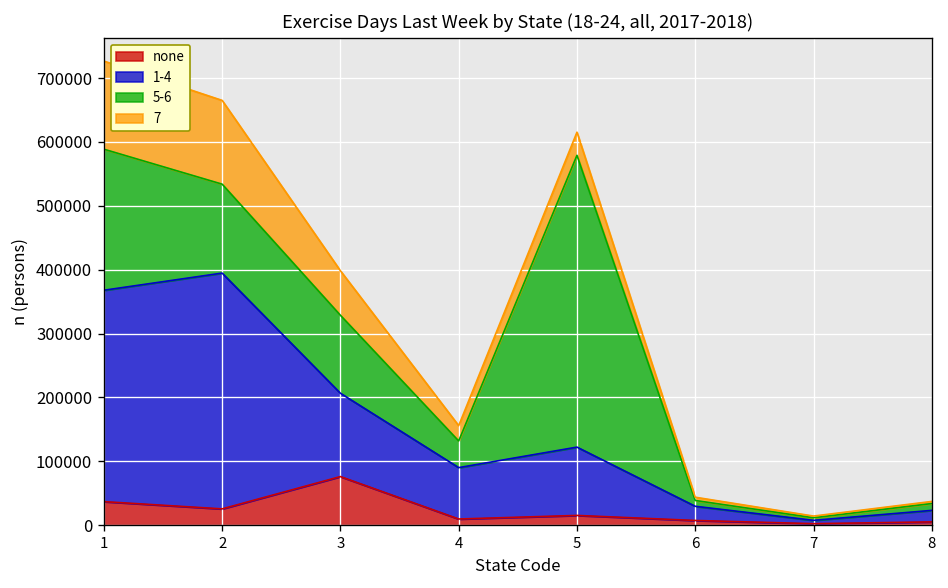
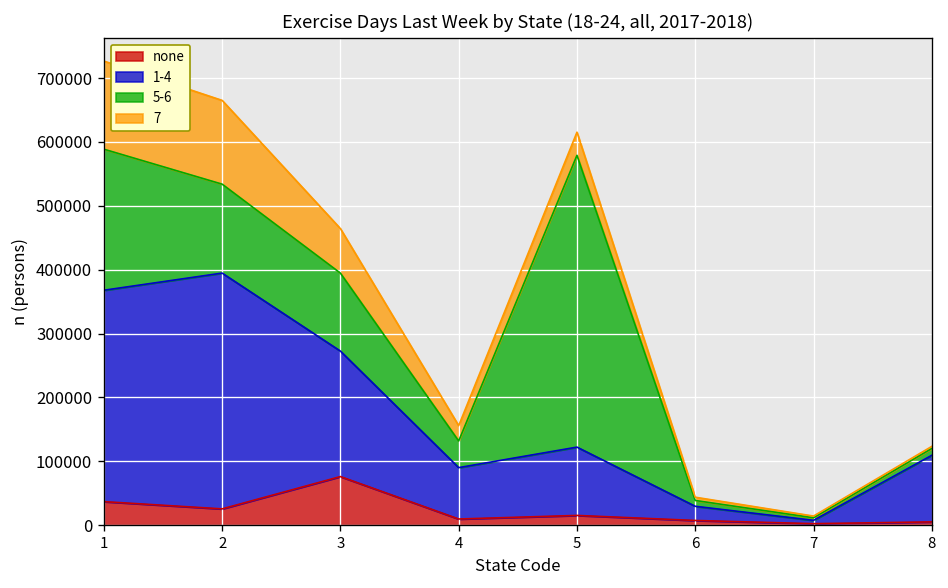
1-4, 3: 130000 -> 200000
1-4, 8: 20000 -> 100000
